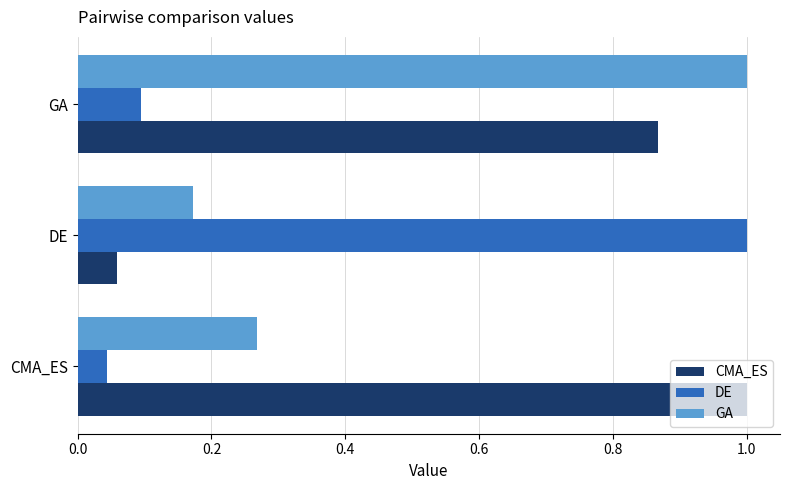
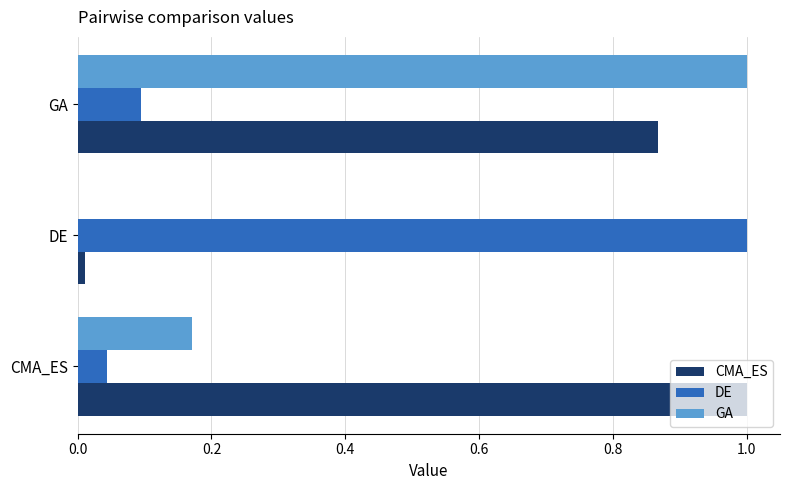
GA, DE: 0.17 -> 0.00
CMA_ES, DE: 0.06 -> 0.01
GA, CMA_ES: 0.27 -> 0.17
